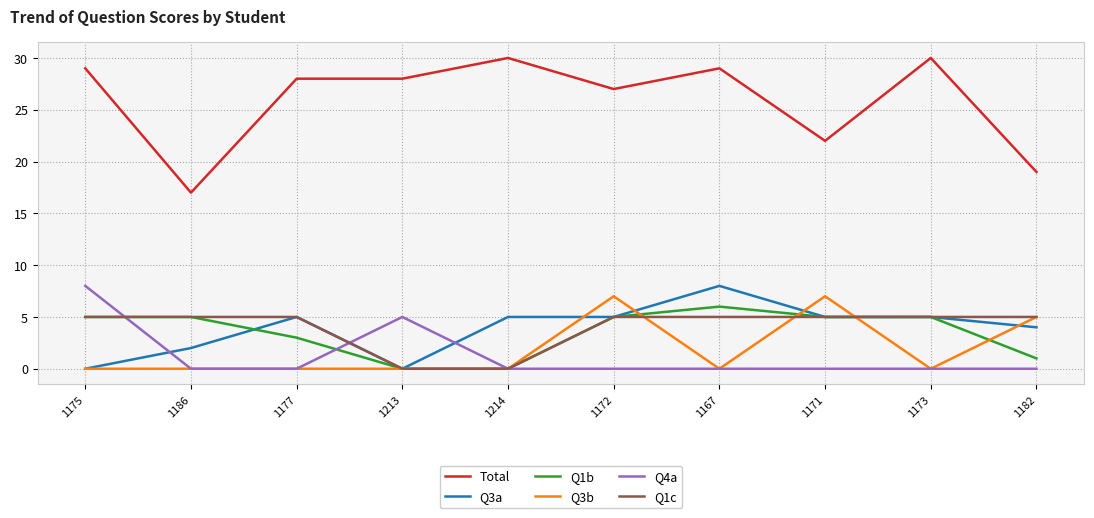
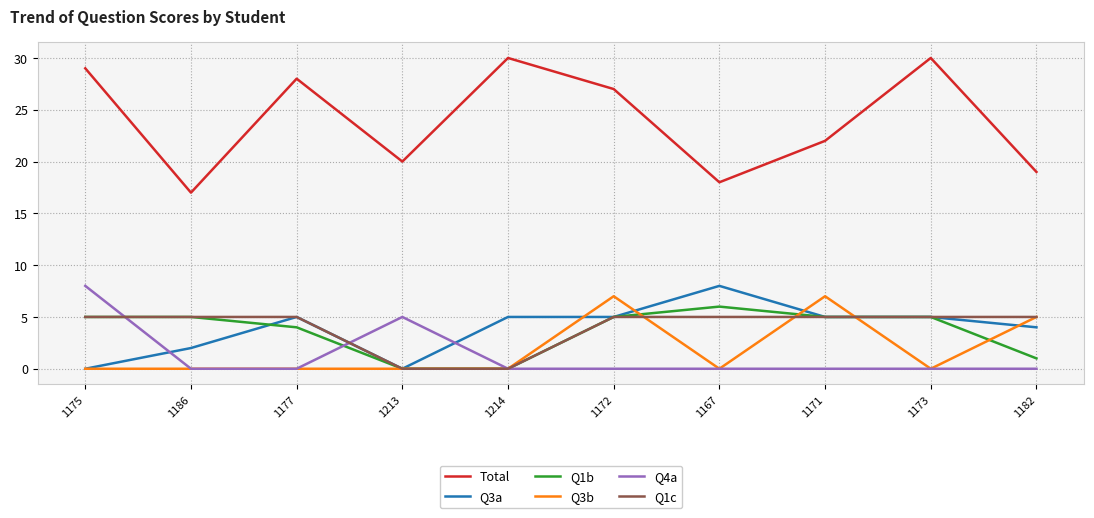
Q1b, 1177: 3 -> 4
Total, 1213: 28 -> 20
Total, 1167: 29 -> 18
